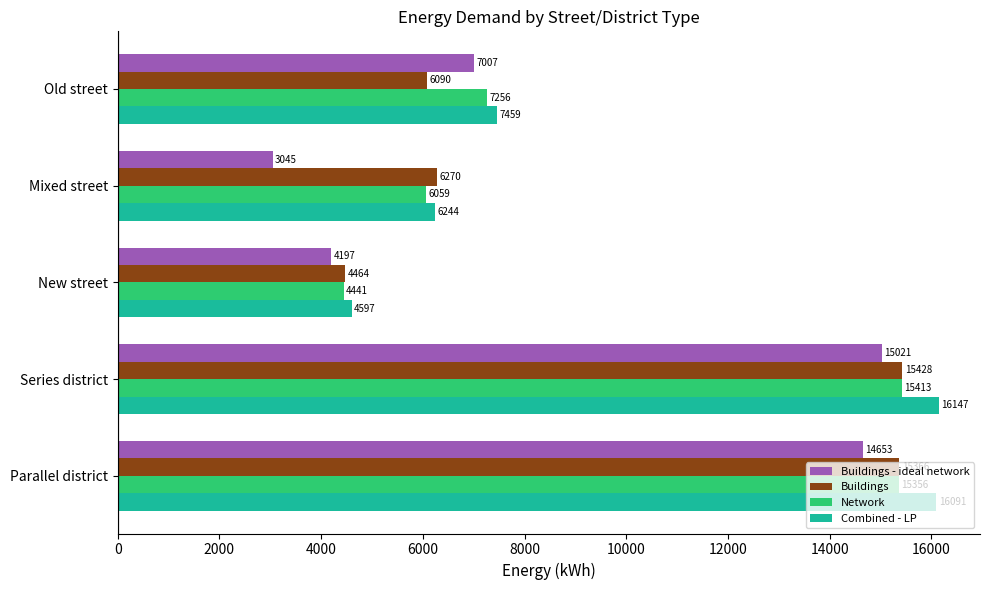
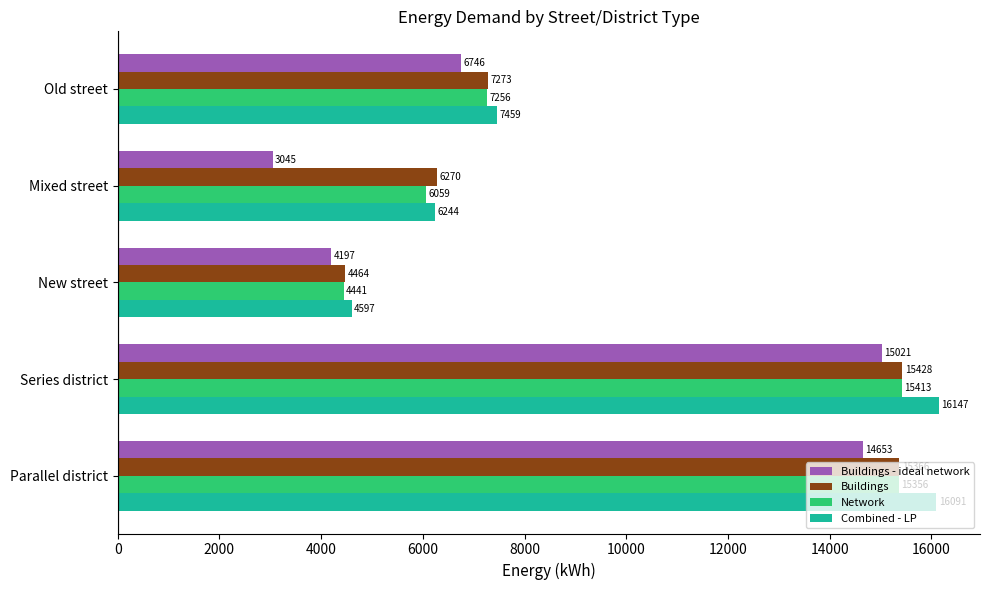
Buildings - ideal network, Old street: 7007 -> 6746
Buildings, Old street: 6090 -> 7273
